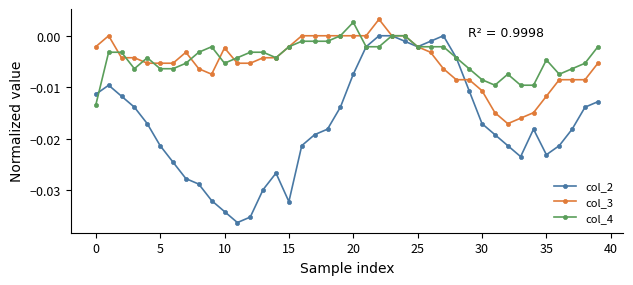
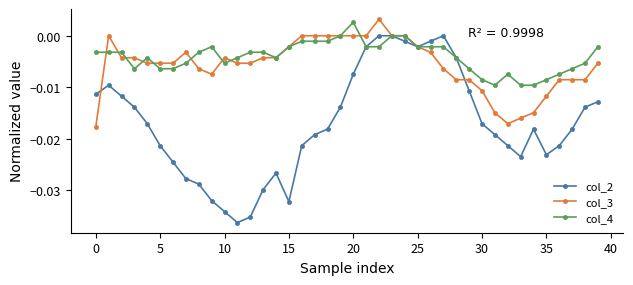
col_3, 0: -0.002 -> -0.018
col_4, 0: -0.013 -> -0.003
col_3, 10: -0.002 -> -0.004
col_4, 35: -0.005 -> -0.009
